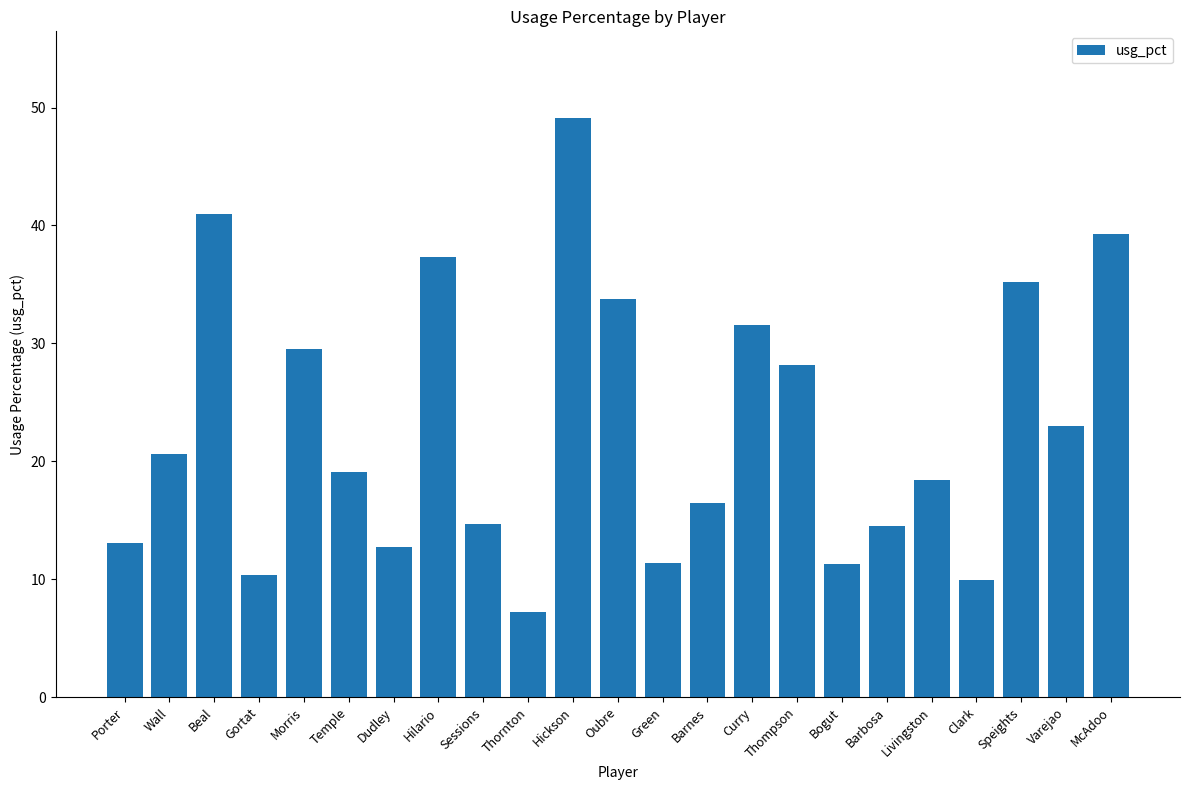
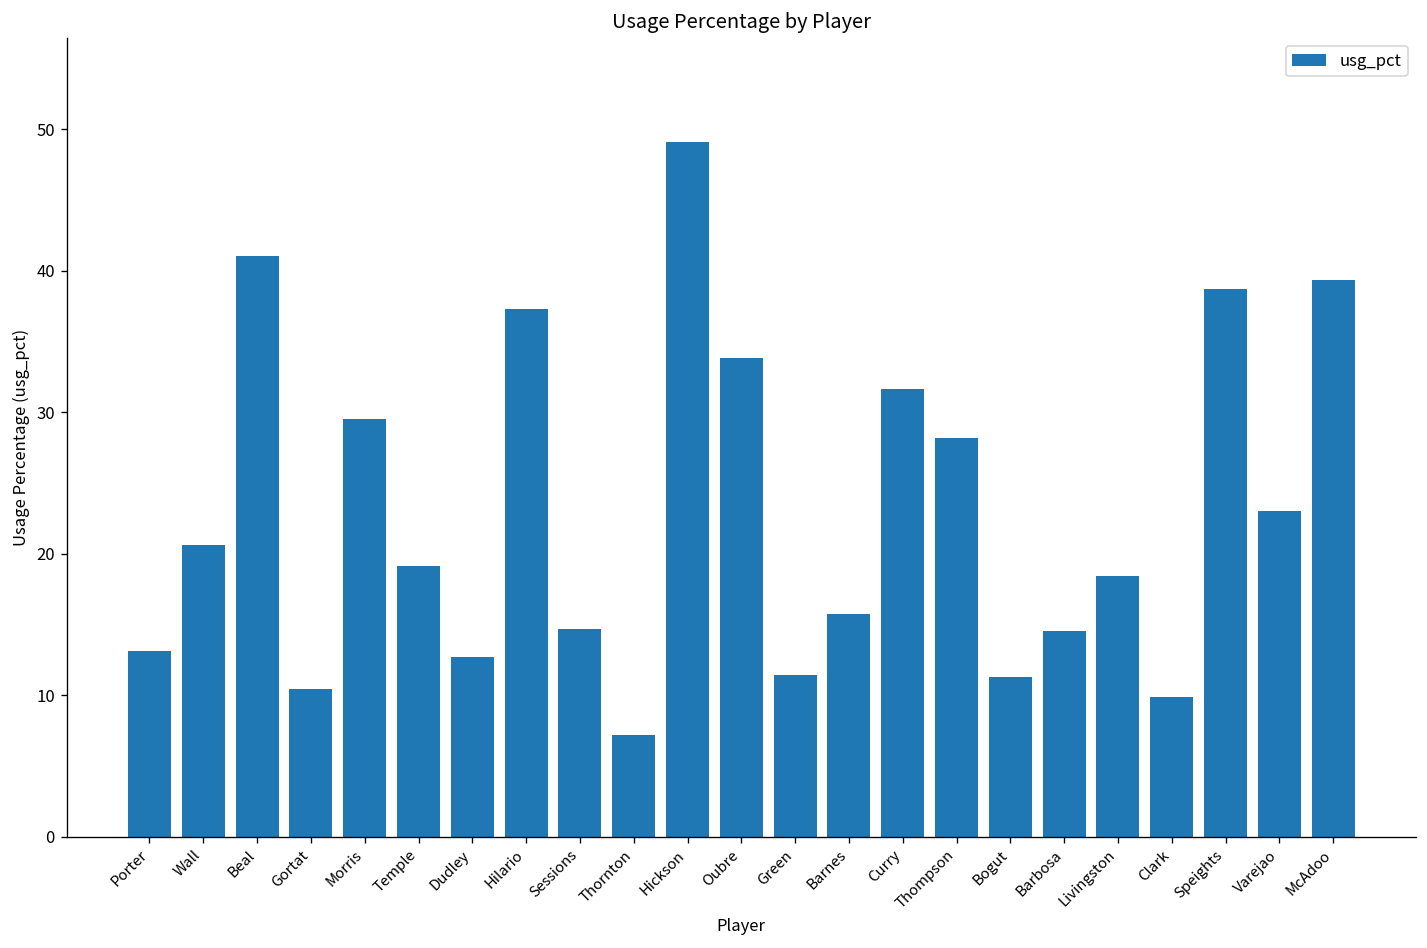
Barnes: 16.5 -> 15.7
Speights: 35.2 -> 38.7
